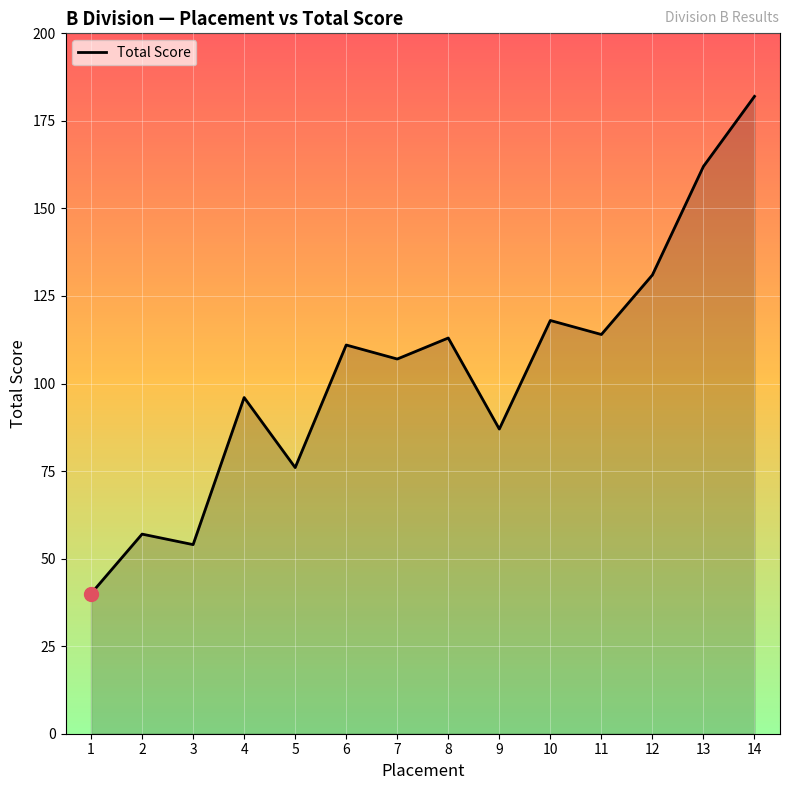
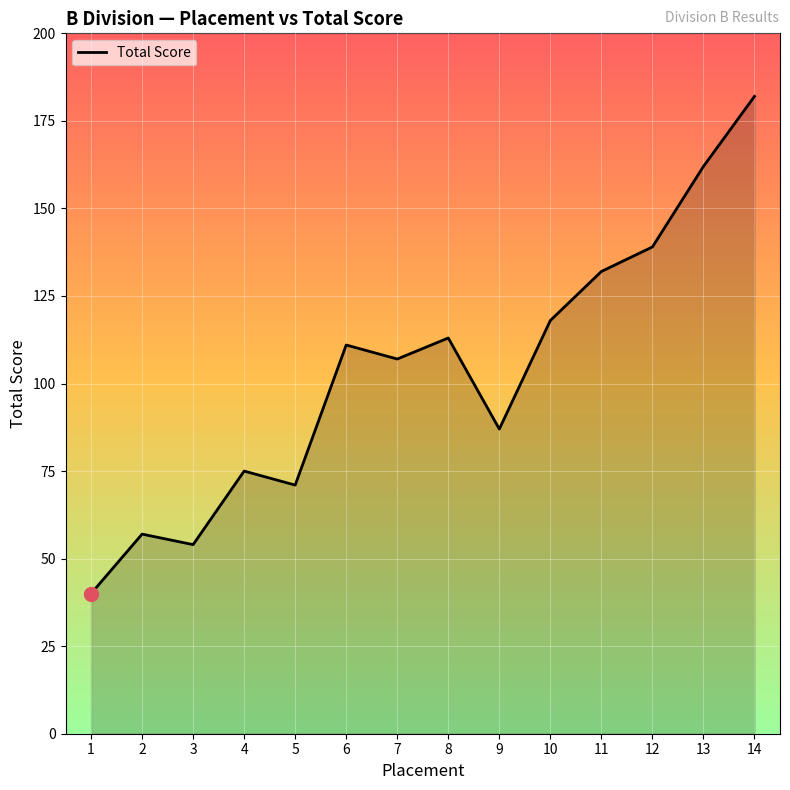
Total Score, 4: 96 -> 75
Total Score, 5: 76 -> 71
Total Score, 11: 114 -> 132
Total Score, 12: 131 -> 139
